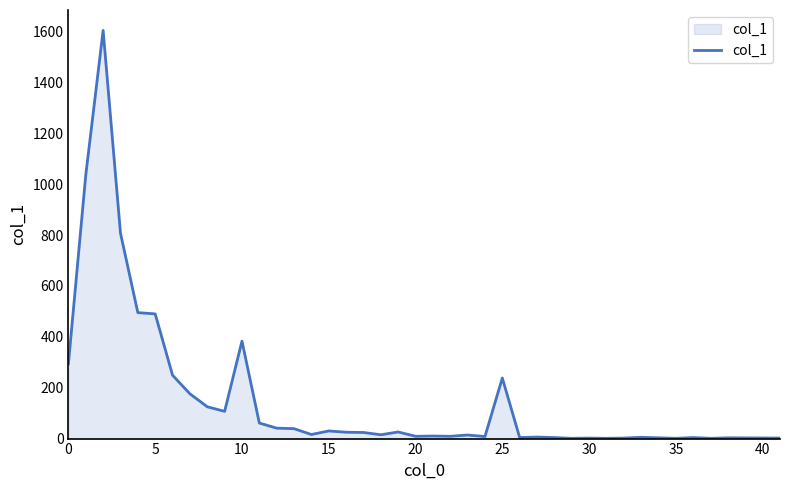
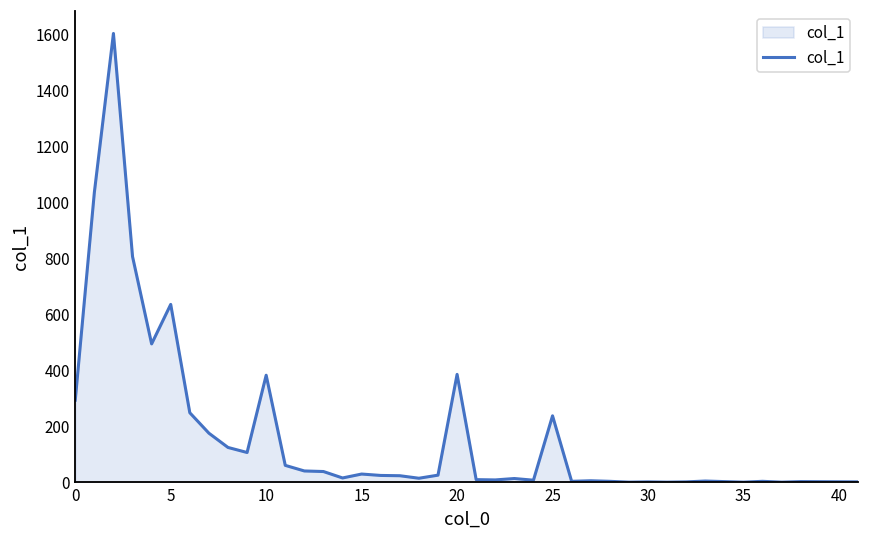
5: 490 -> 640
20: 10 -> 390
